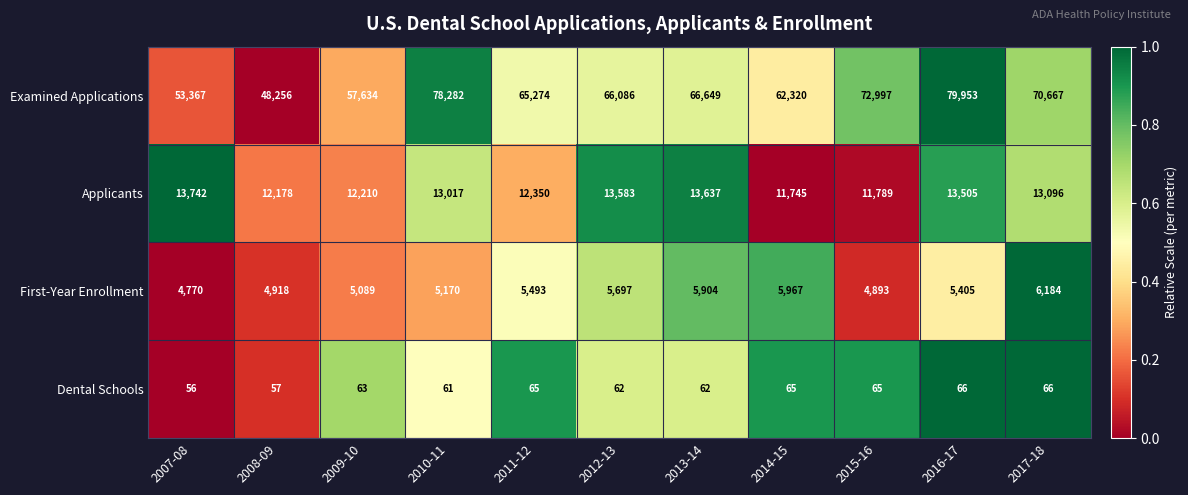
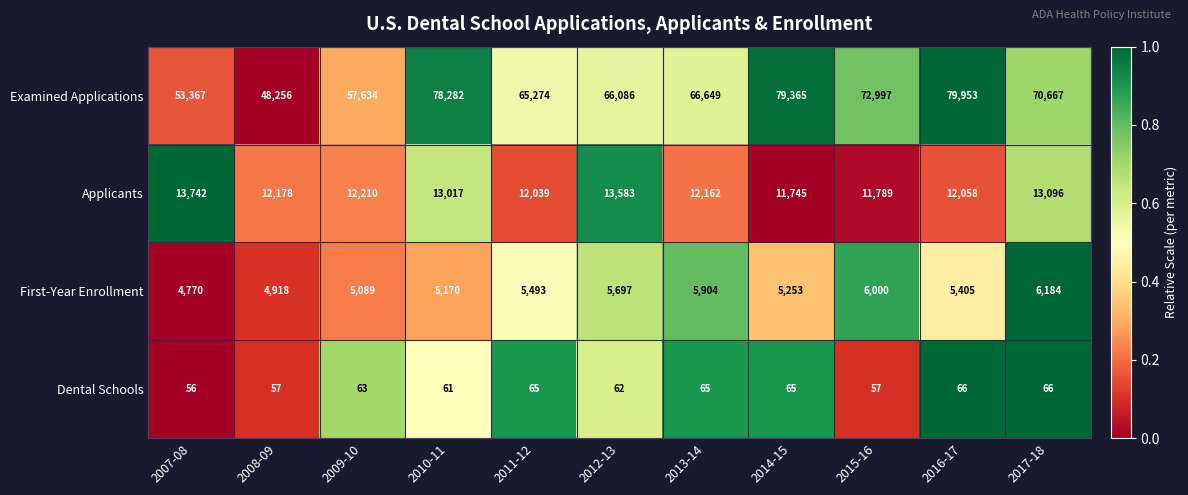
Examined Applications, 2014-15: 62,320 -> 79,365
Applicants, 2011-12: 12,350 -> 12,039
Applicants, 2013-14: 13,637 -> 12,162
Applicants, 2016-17: 13,505 -> 12,058
First-Year Enrollment, 2014-15: 5,967 -> 5,253
First-Year Enrollment, 2015-16: 4,893 -> 6,000
Dental Schools, 2013-14: 62 -> 65
Dental Schools, 2015-16: 65 -> 57
